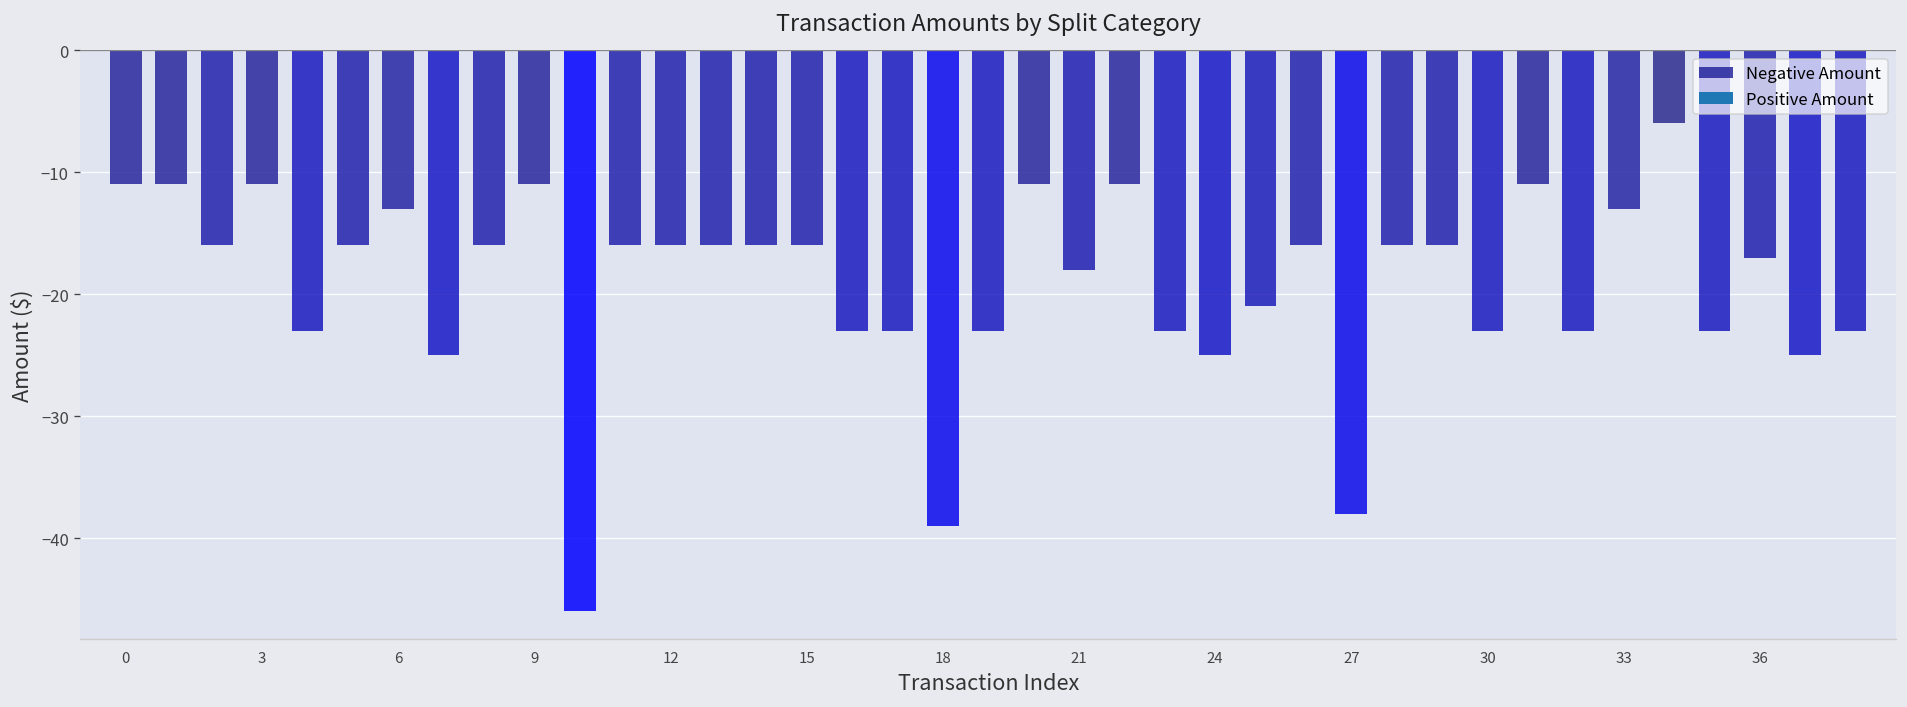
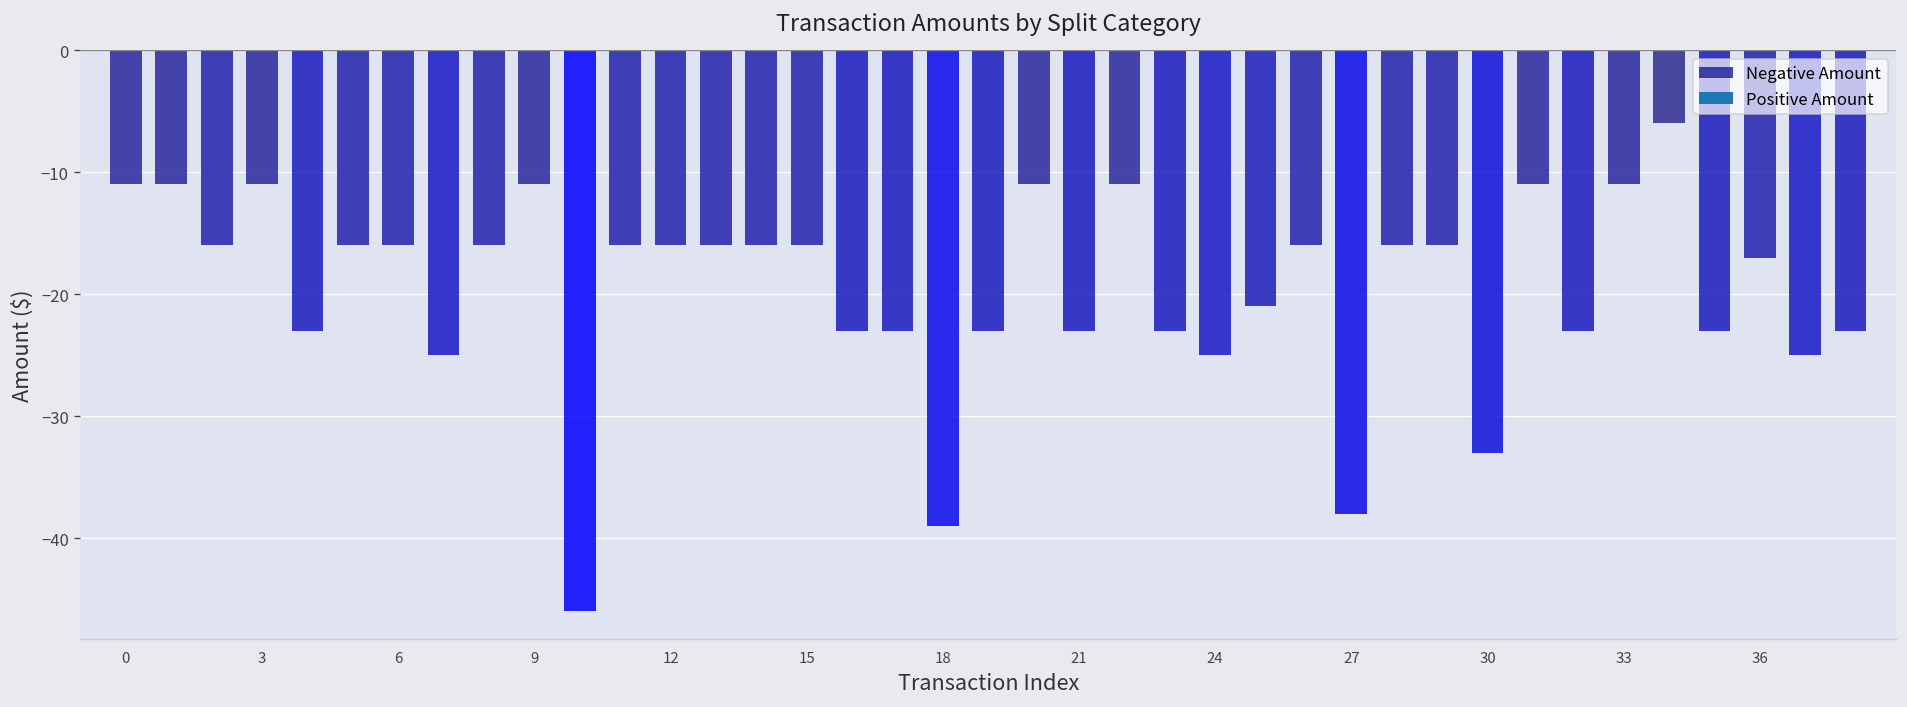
6: -13 -> -16
21: -18 -> -23
30: -23 -> -33
33: -13 -> -11
